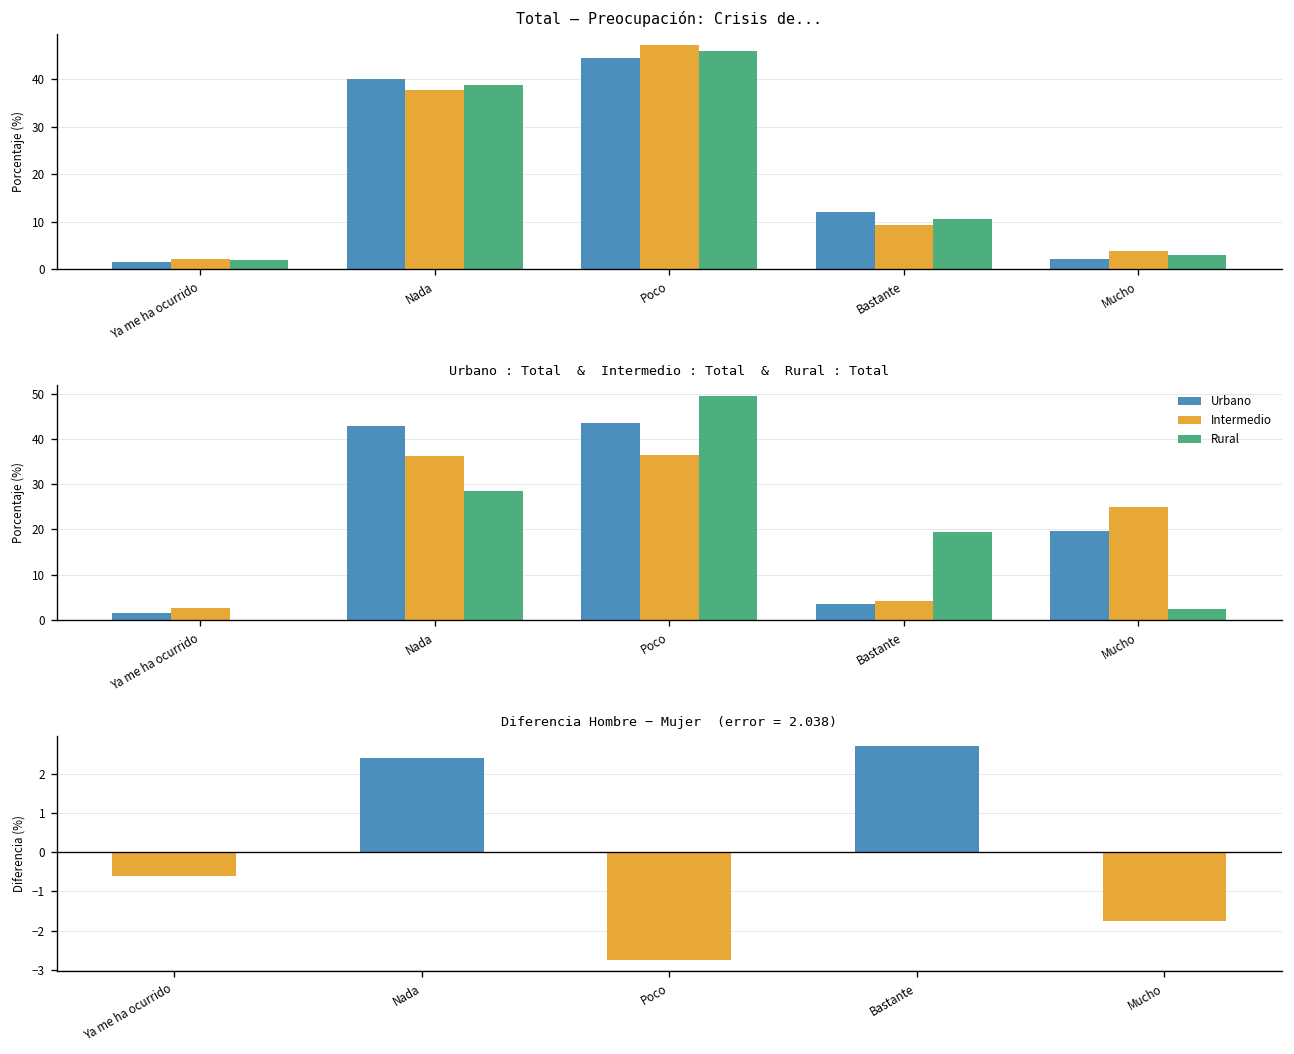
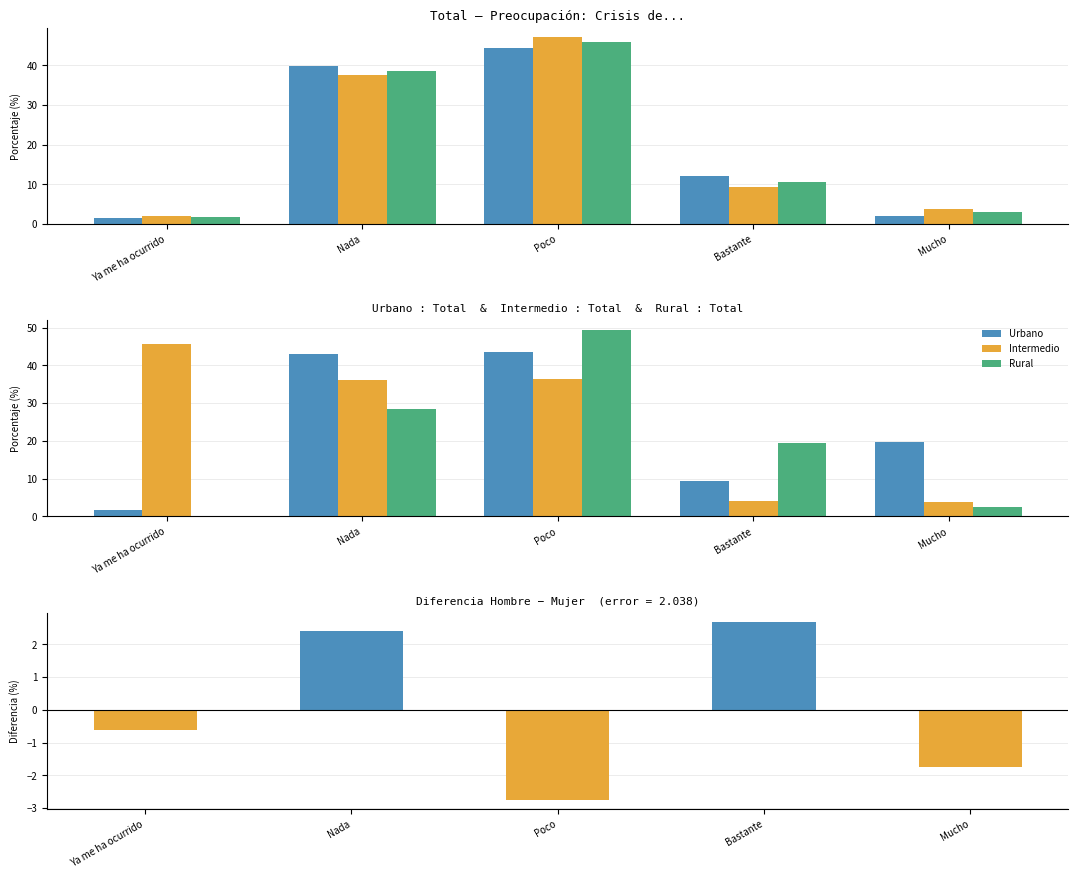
Urbano : Total & Intermedio : Total & Rural : Total, Intermedio, Ya me ha ocurrido: 3 -> 46
Urbano : Total & Intermedio : Total & Rural : Total, Urbano, Bastante: 4 -> 9
Urbano : Total & Intermedio : Total & Rural : Total, Intermedio, Mucho: 25 -> 4
